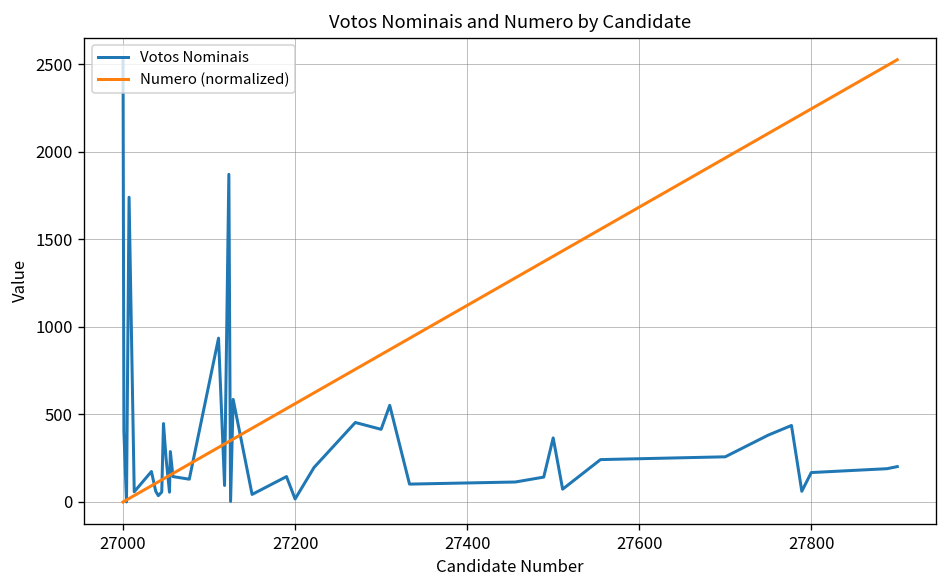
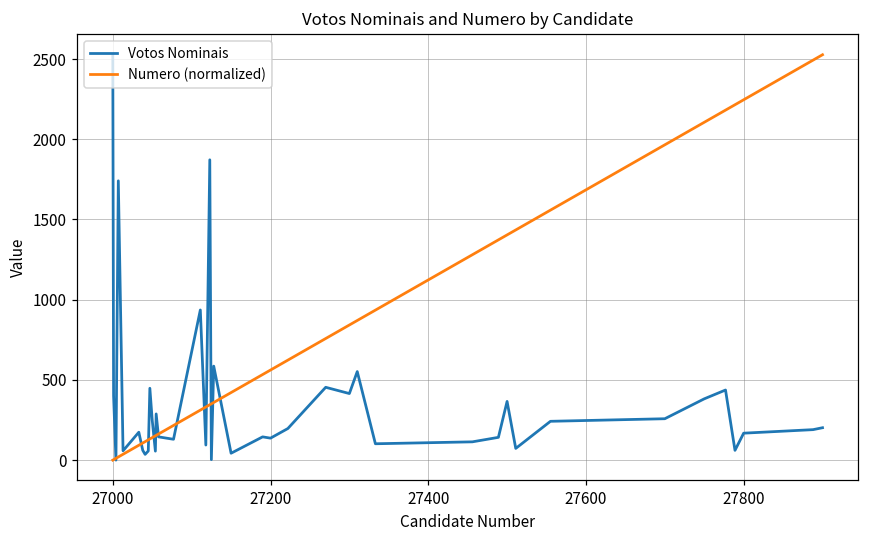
Votos Nominais, 27200: 20 -> 140
